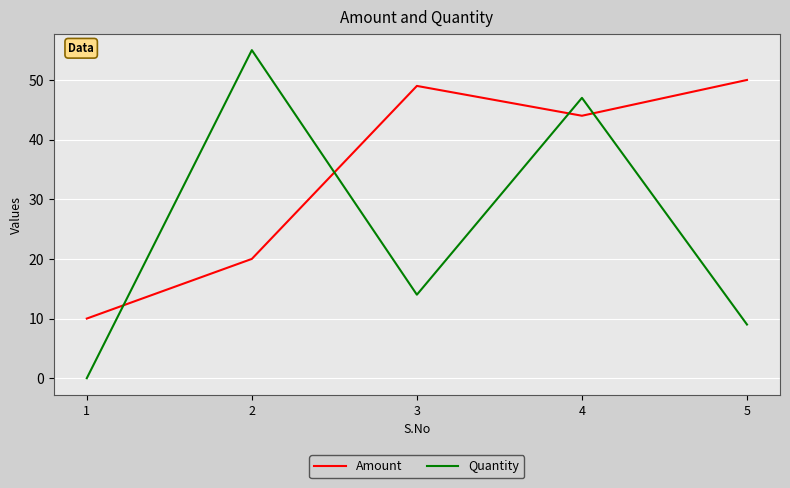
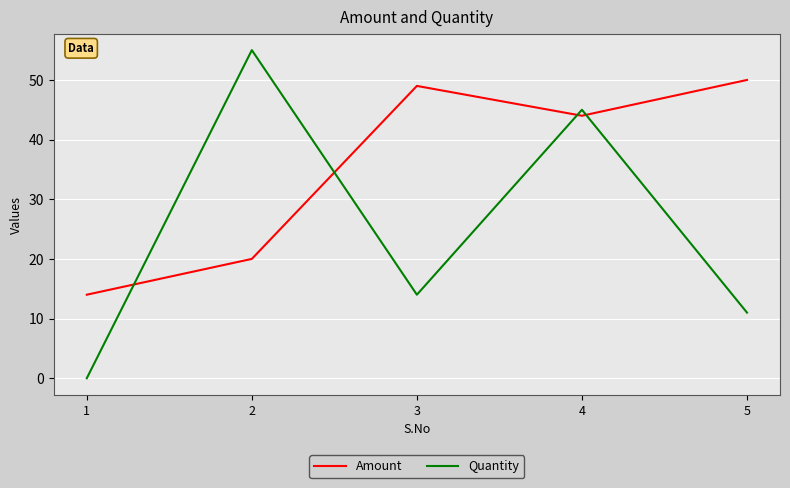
Amount, 1: 10 -> 14
Quantity, 4: 47 -> 45
Quantity, 5: 9 -> 11
